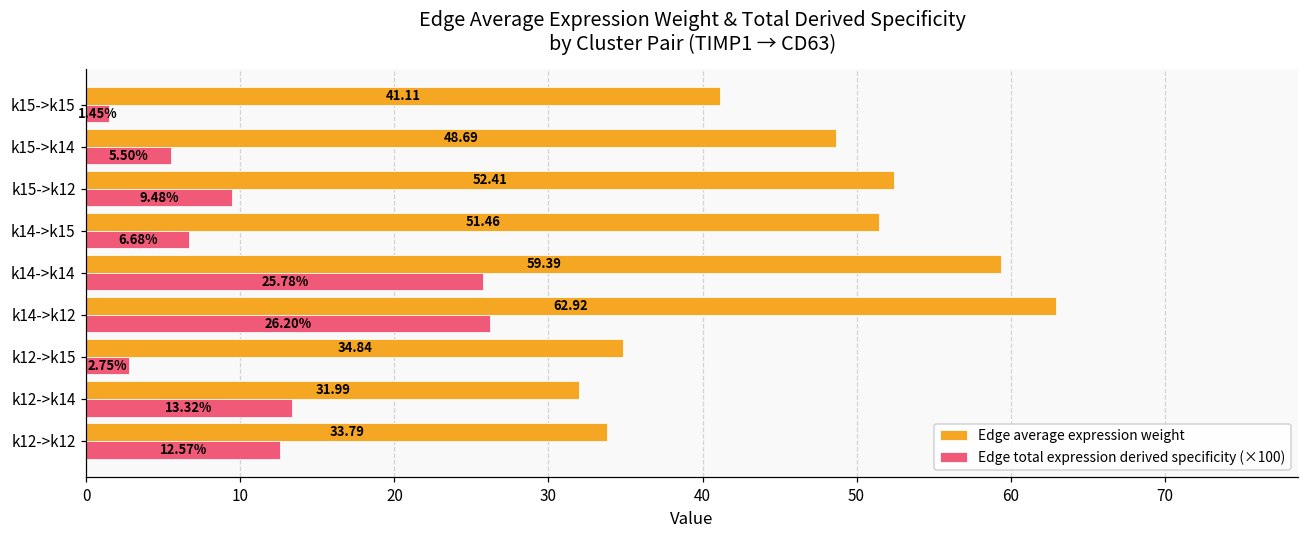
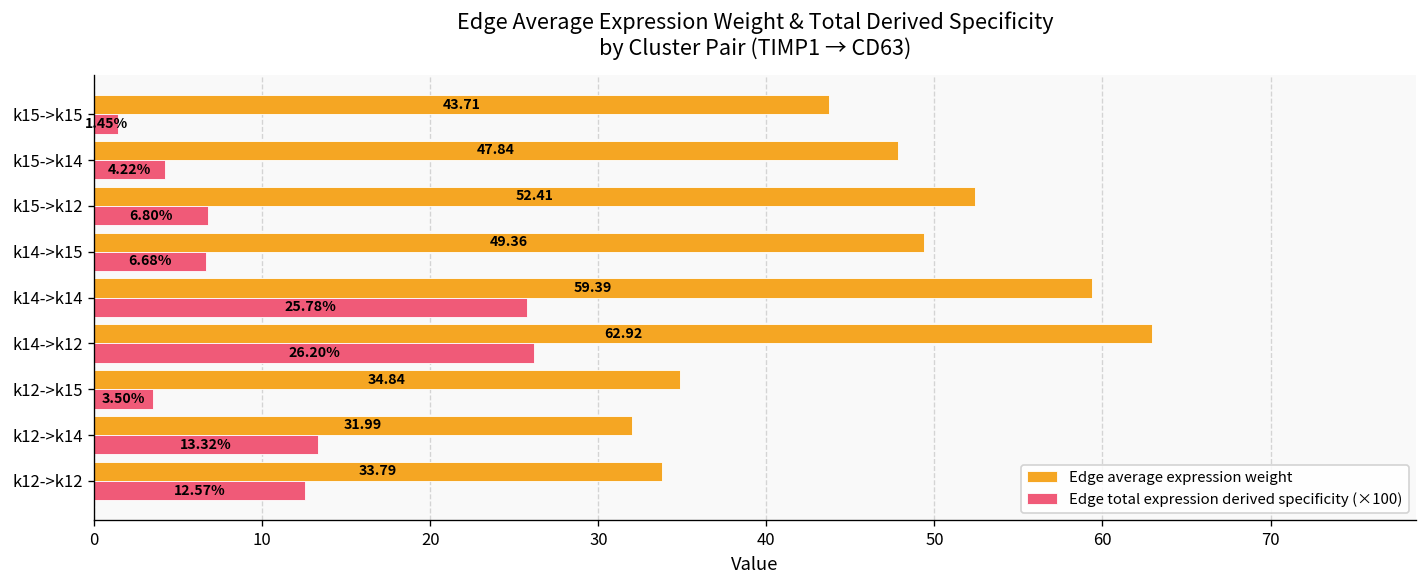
Edge average expression weight, k15->k15: 41.11 -> 43.71
Edge average expression weight, k15->k14: 48.69 -> 47.84
Edge total expression derived specificity (×100), k15->k14: 5.50% -> 4.22%
Edge total expression derived specificity (×100), k15->k12: 9.48% -> 6.80%
Edge average expression weight, k14->k15: 51.46 -> 49.36
Edge total expression derived specificity (×100), k12->k15: 2.75% -> 3.50%
